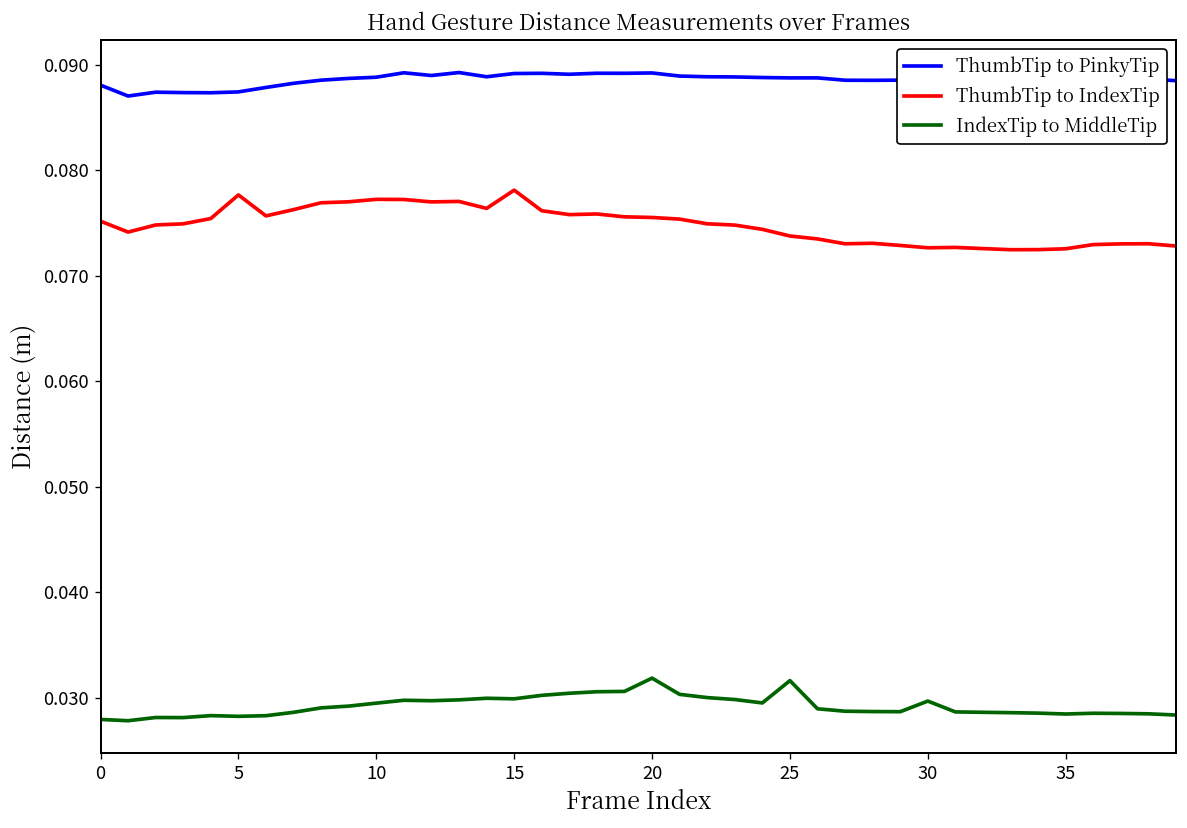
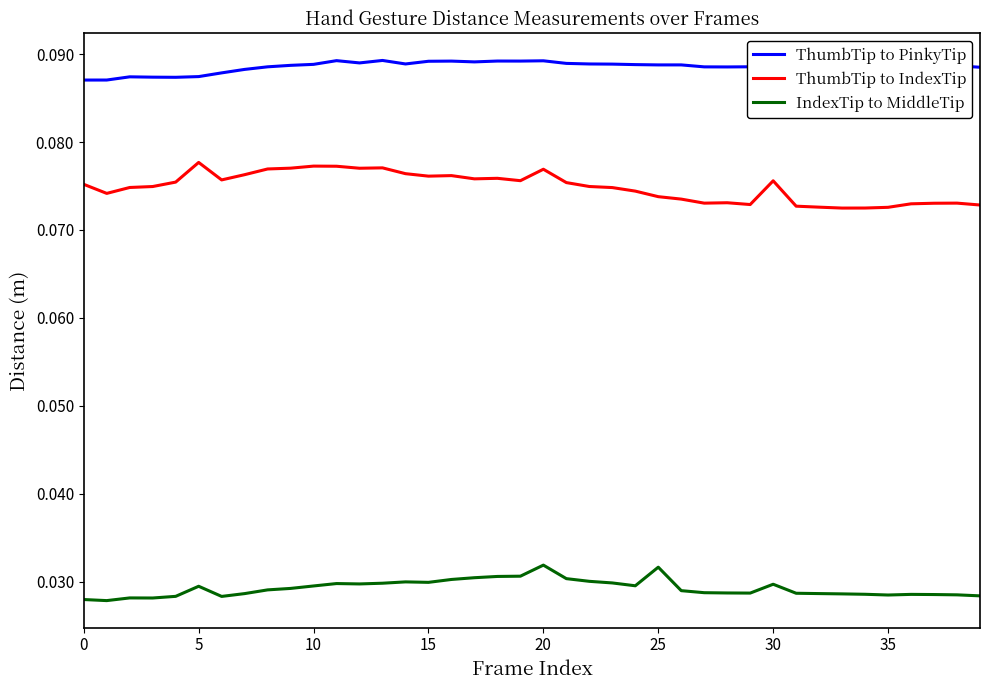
ThumbTip to PinkyTip, 0: 0.088 -> 0.087
IndexTip to MiddleTip, 5: 0.028 -> 0.029
ThumbTip to IndexTip, 15: 0.078 -> 0.076
ThumbTip to IndexTip, 20: 0.076 -> 0.077
ThumbTip to IndexTip, 30: 0.073 -> 0.076
